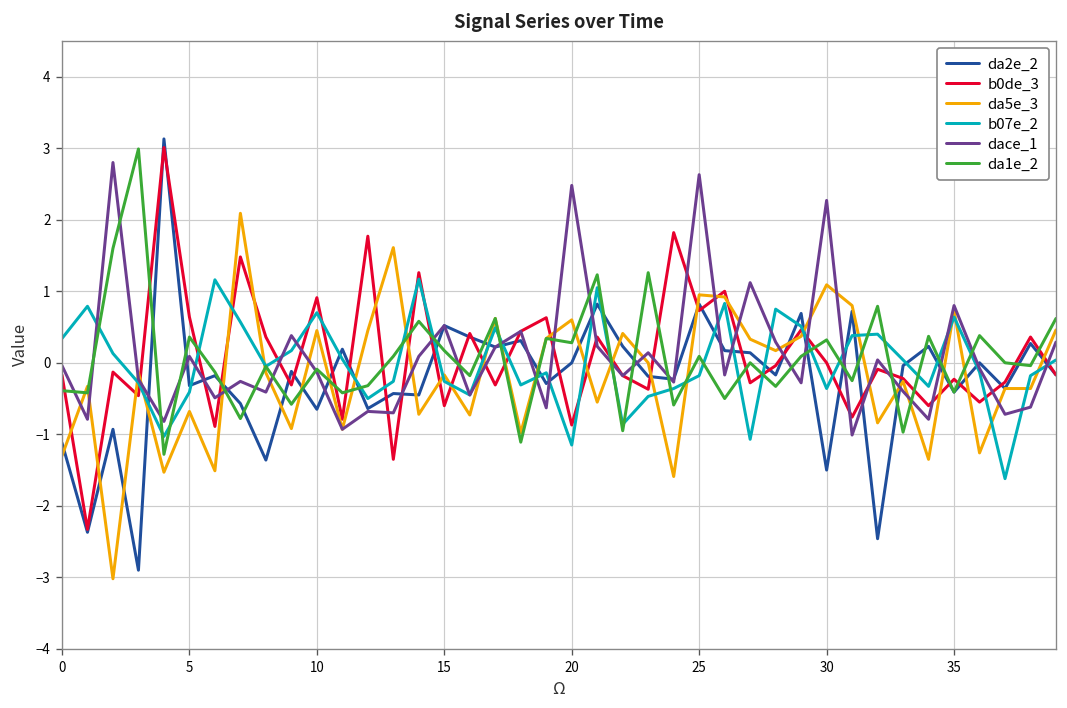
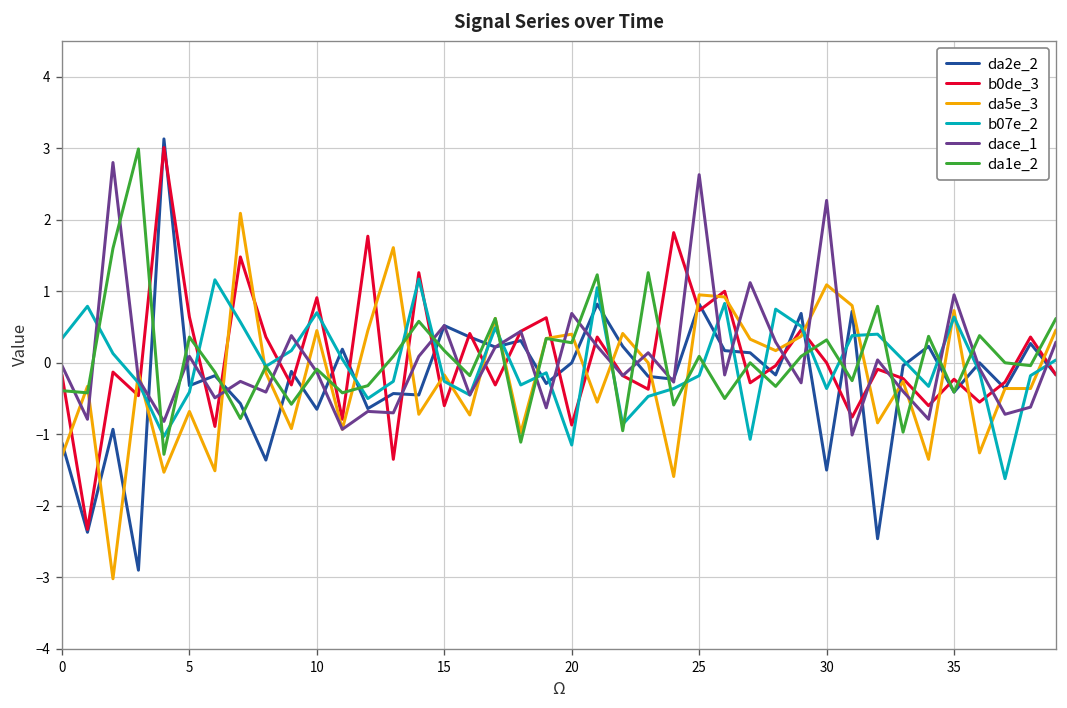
da5e_3, 20: 0.6 -> 0.4
dace_1, 20: 2.5 -> 0.7
dace_1, 35: 0.8 -> 1.0
